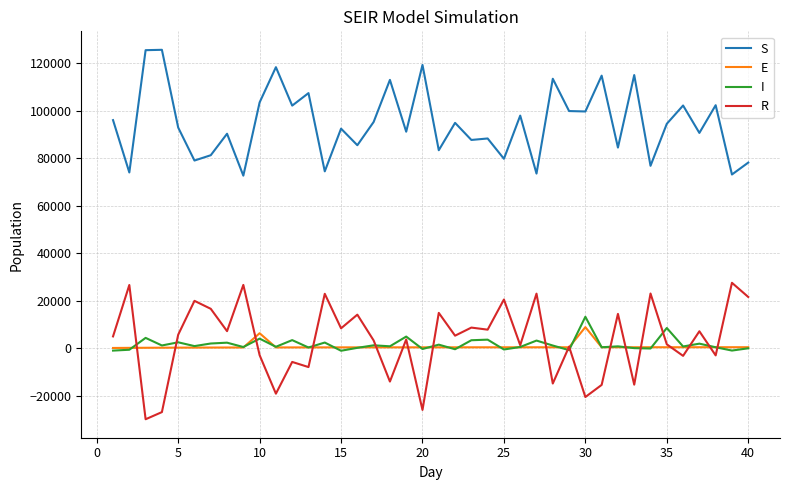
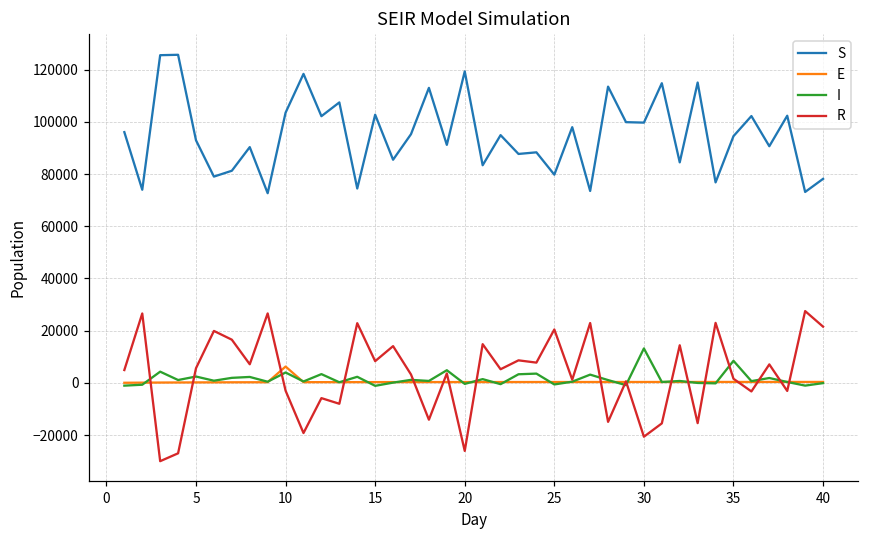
S, 15: 92000 -> 103000
E, 30: 9000 -> 0
